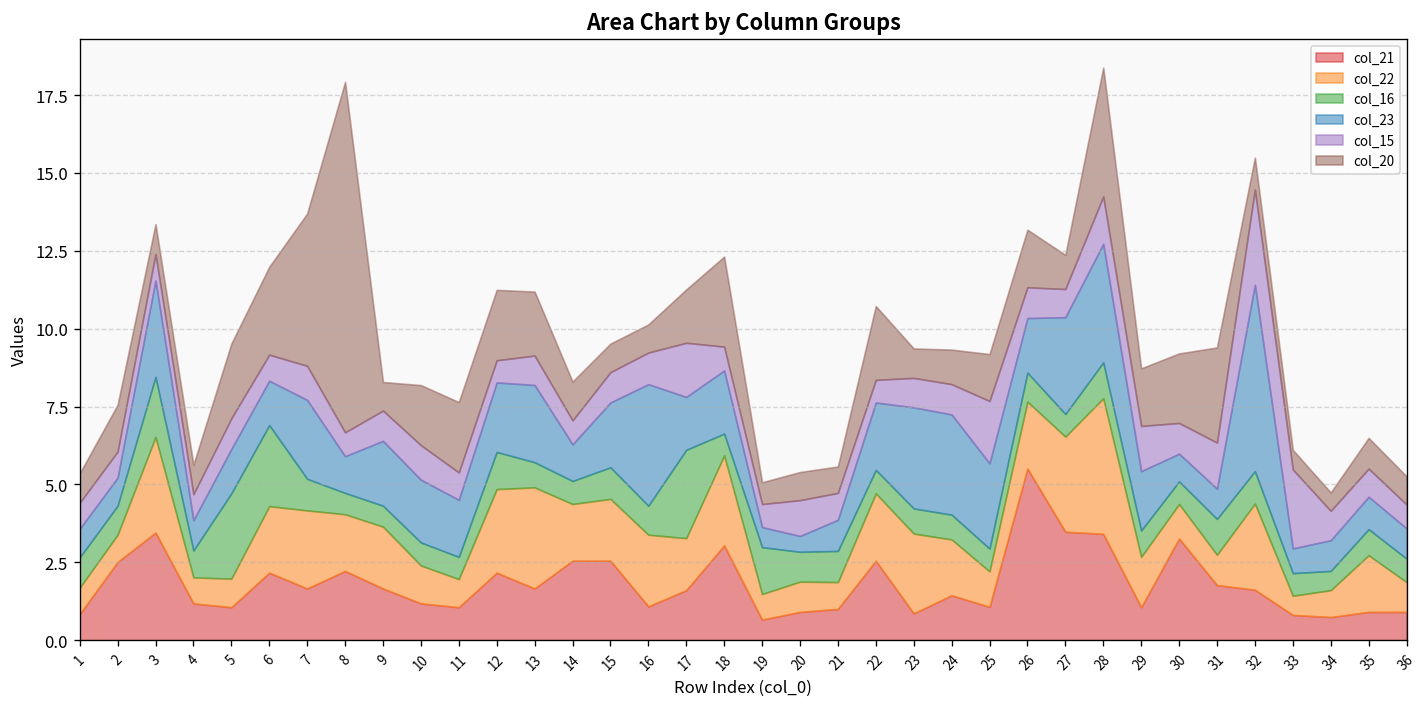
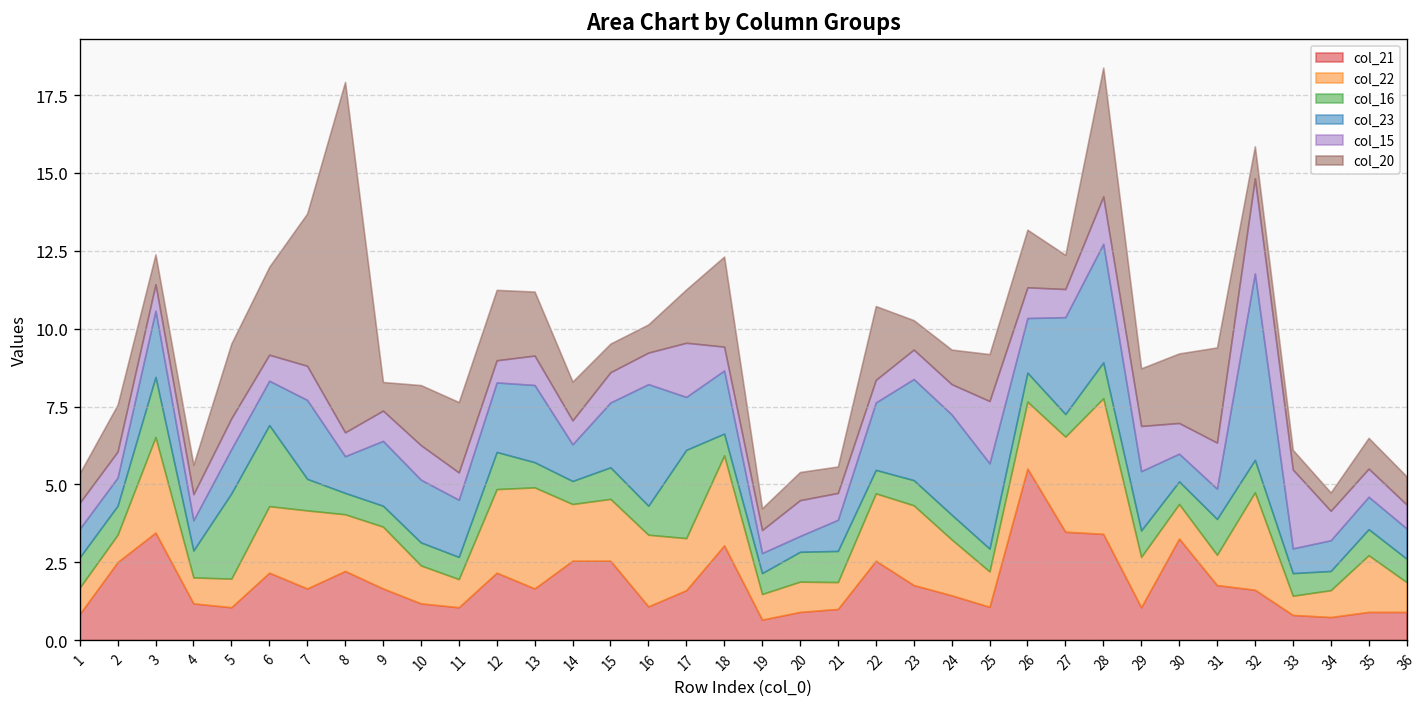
col_23, 3: 3.1 -> 2.1
col_16, 19: 1.5 -> 0.7
col_21, 23: 0.9 -> 1.8
col_22, 32: 2.8 -> 3.1
